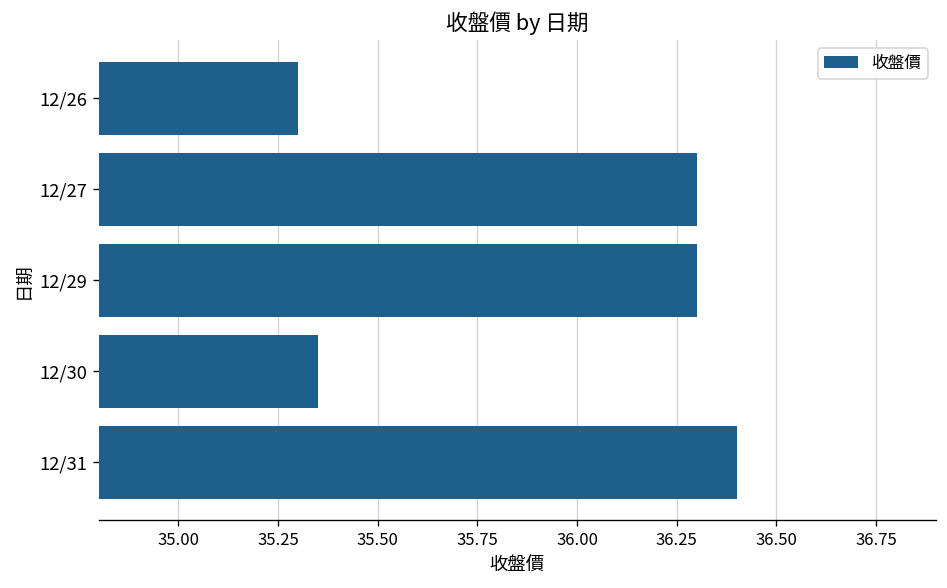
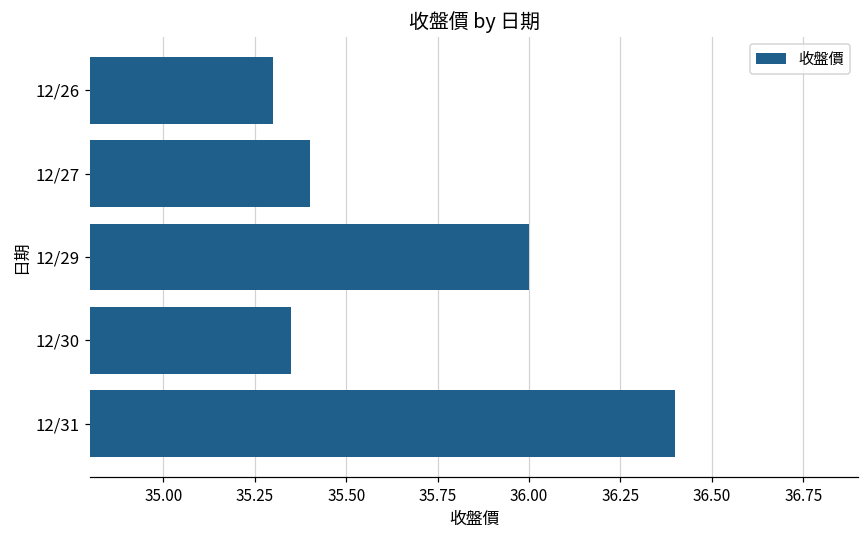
12/27: 36.3 -> 35.4
12/29: 36.3 -> 36.0
